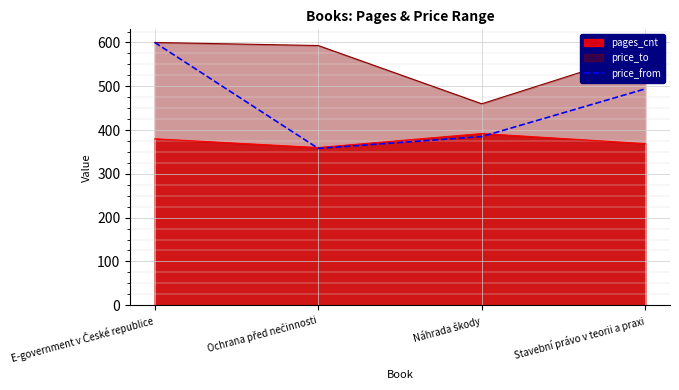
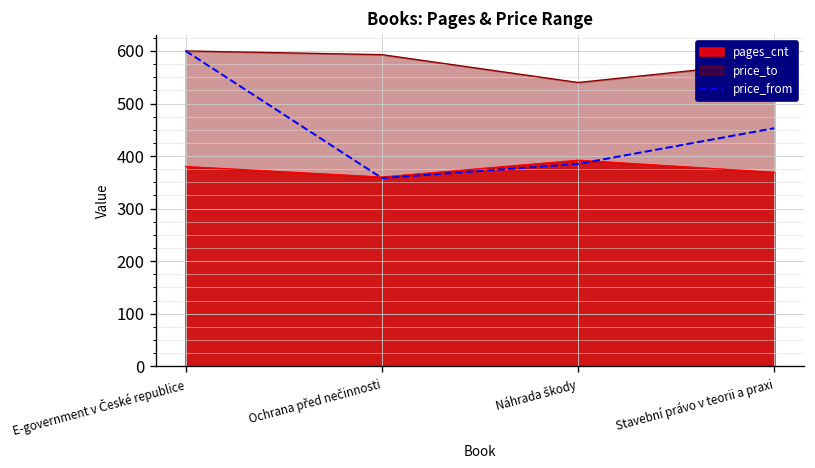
price_to, Náhrada škody: 460 -> 540
price_from, Stavební právo v teorii a praxi: 490 -> 450
